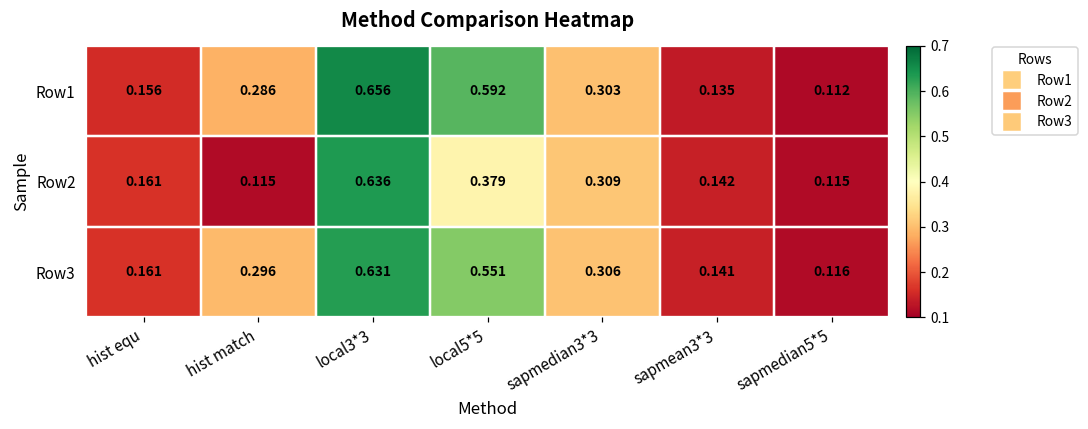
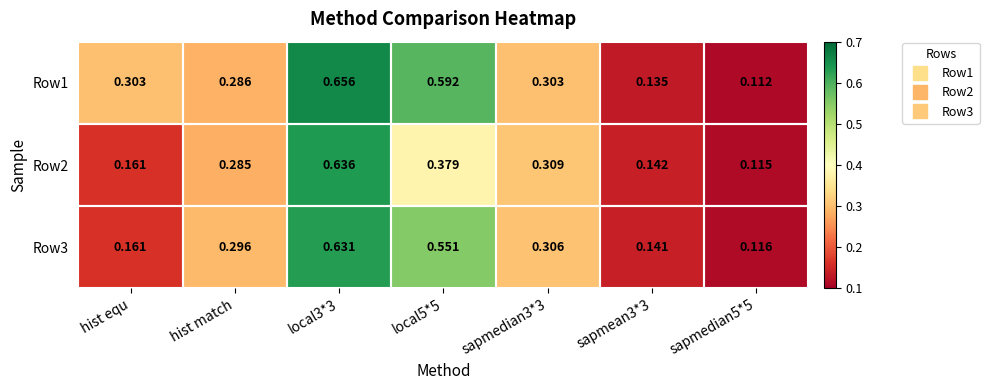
Row1, hist equ: 0.156 -> 0.303
Row2, hist match: 0.115 -> 0.285
